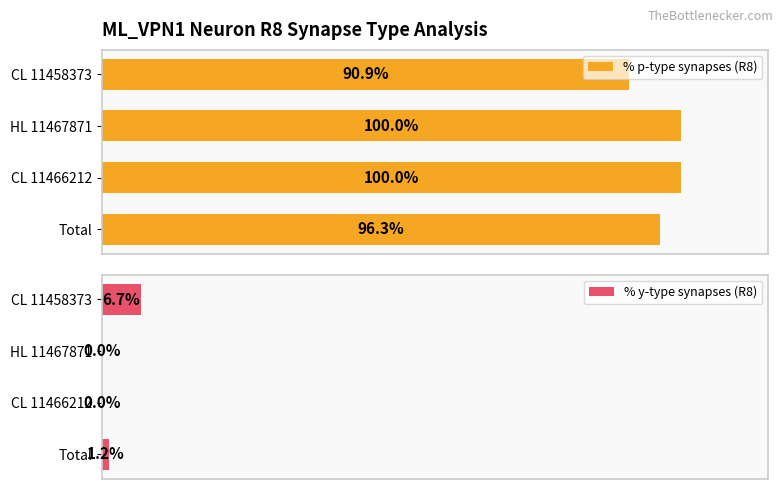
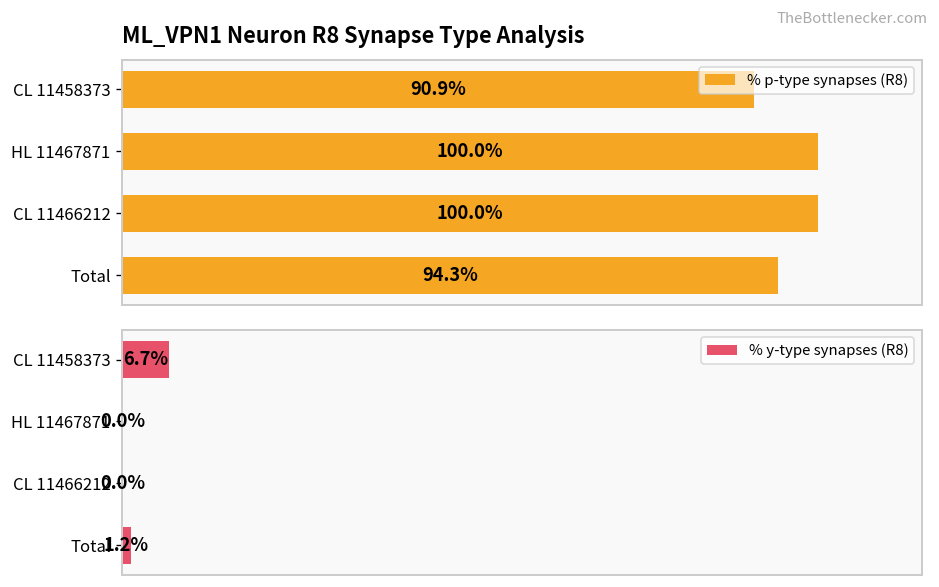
ML_VPN1 Neuron R8 Synapse Type Analysis, Total: 96.3% -> 94.3%
